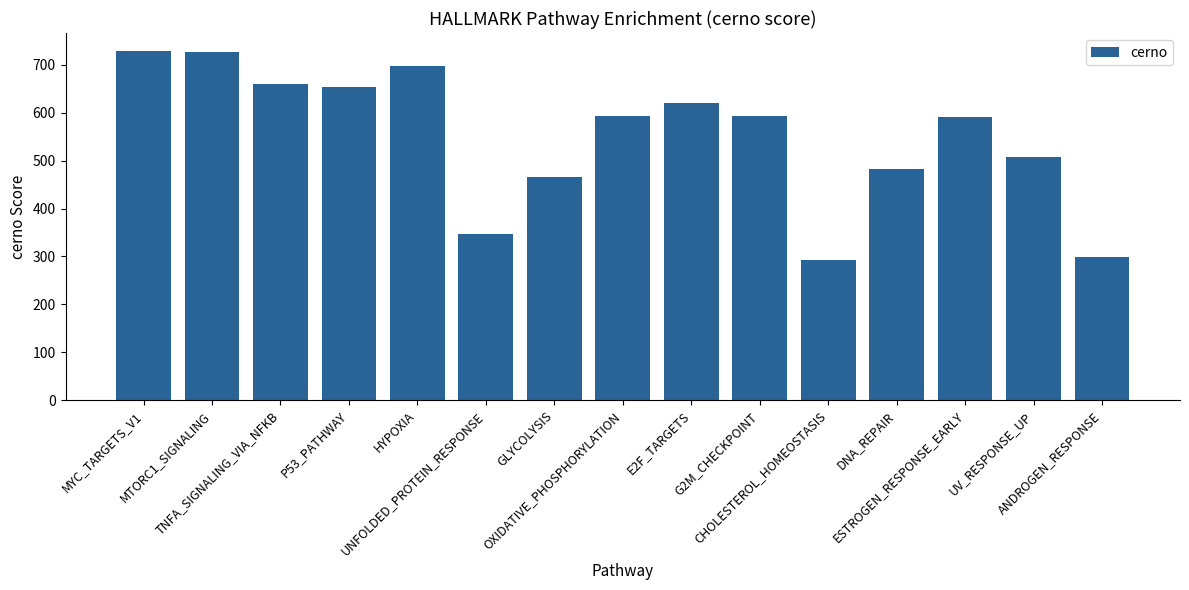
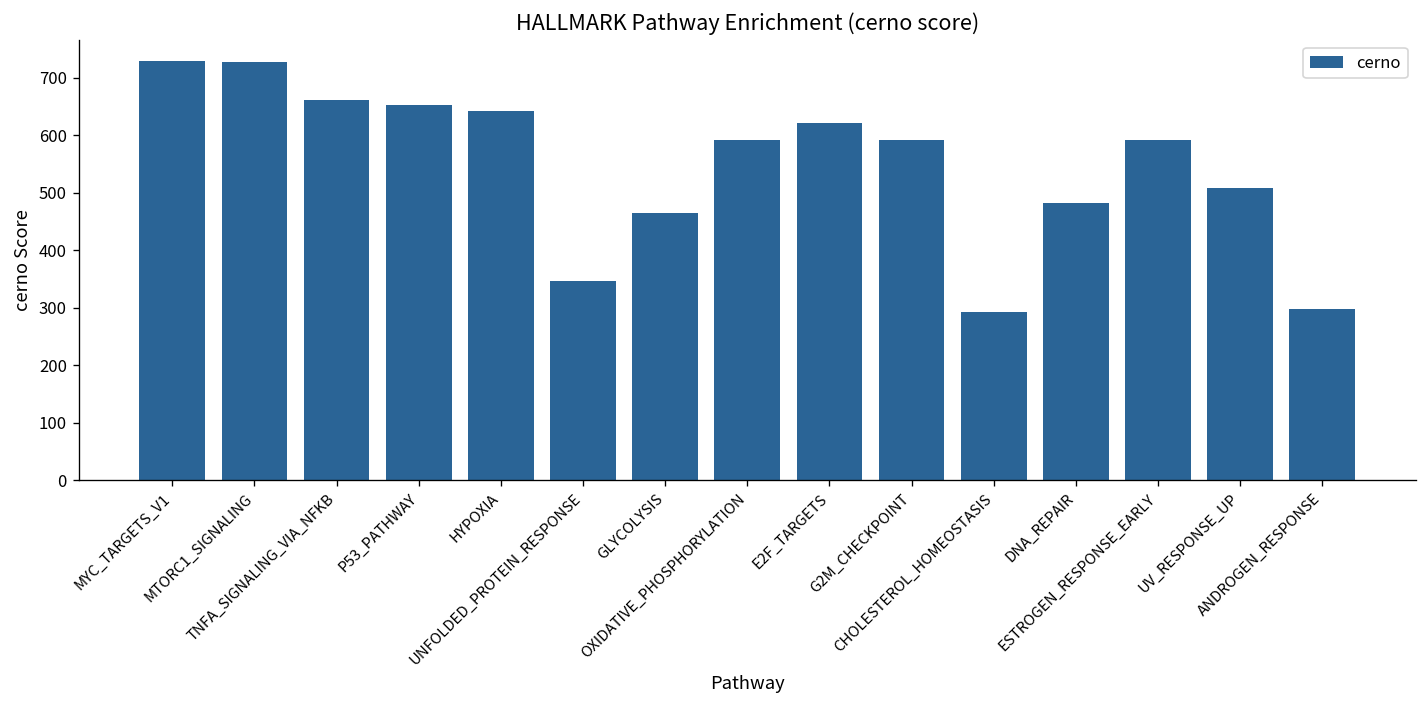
HYPOXIA: 700 -> 640
